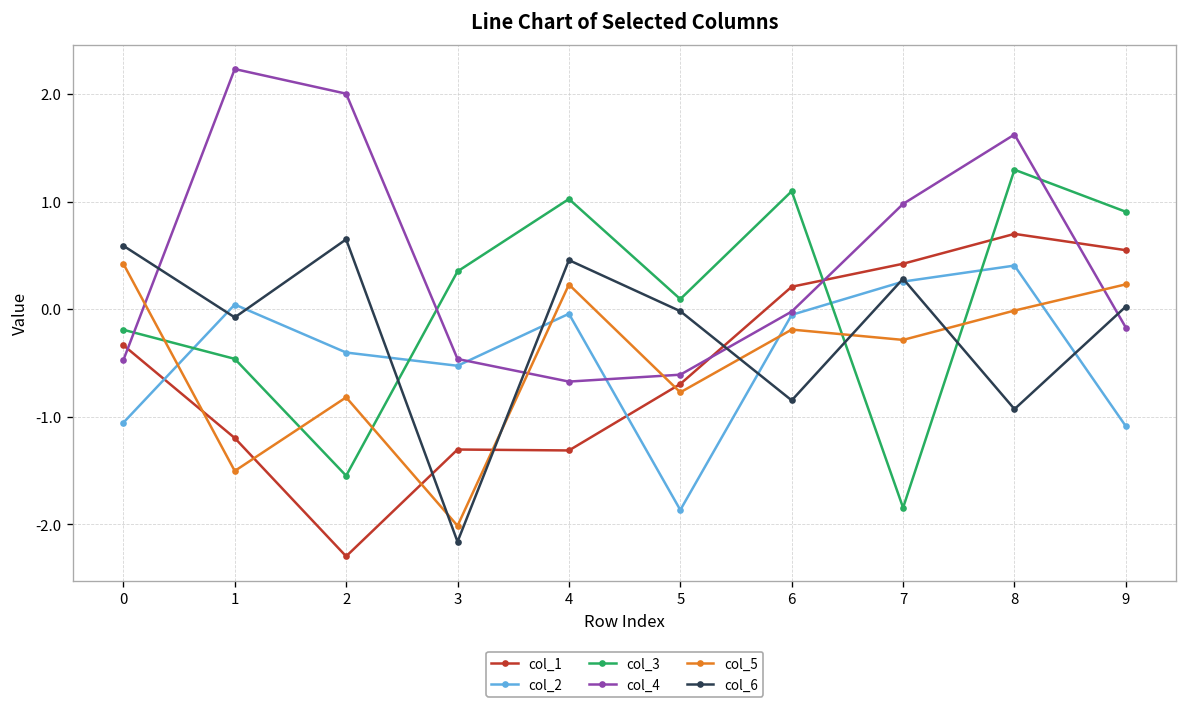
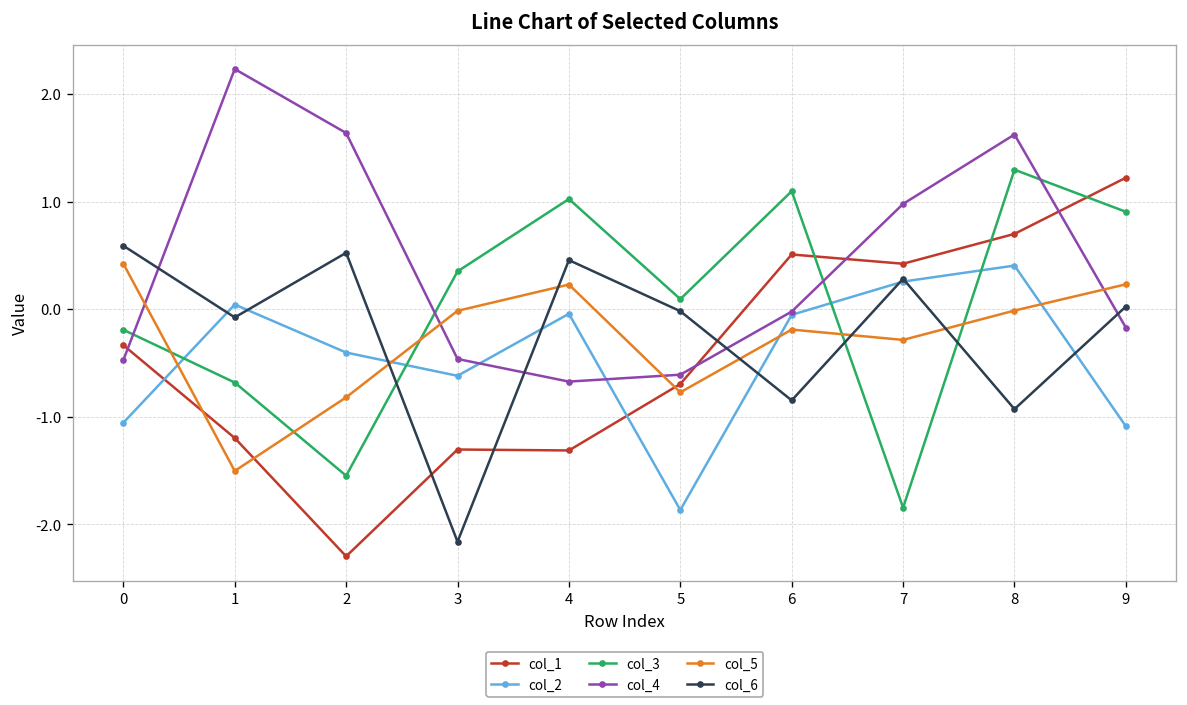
col_3, 1: -0.5 -> -0.7
col_4, 2: 2.0 -> 1.6
col_6, 2: 0.6 -> 0.5
col_2, 3: -0.5 -> -0.6
col_5, 3: -2.0 -> 0.0
col_1, 6: 0.2 -> 0.5
col_1, 9: 0.5 -> 1.2
